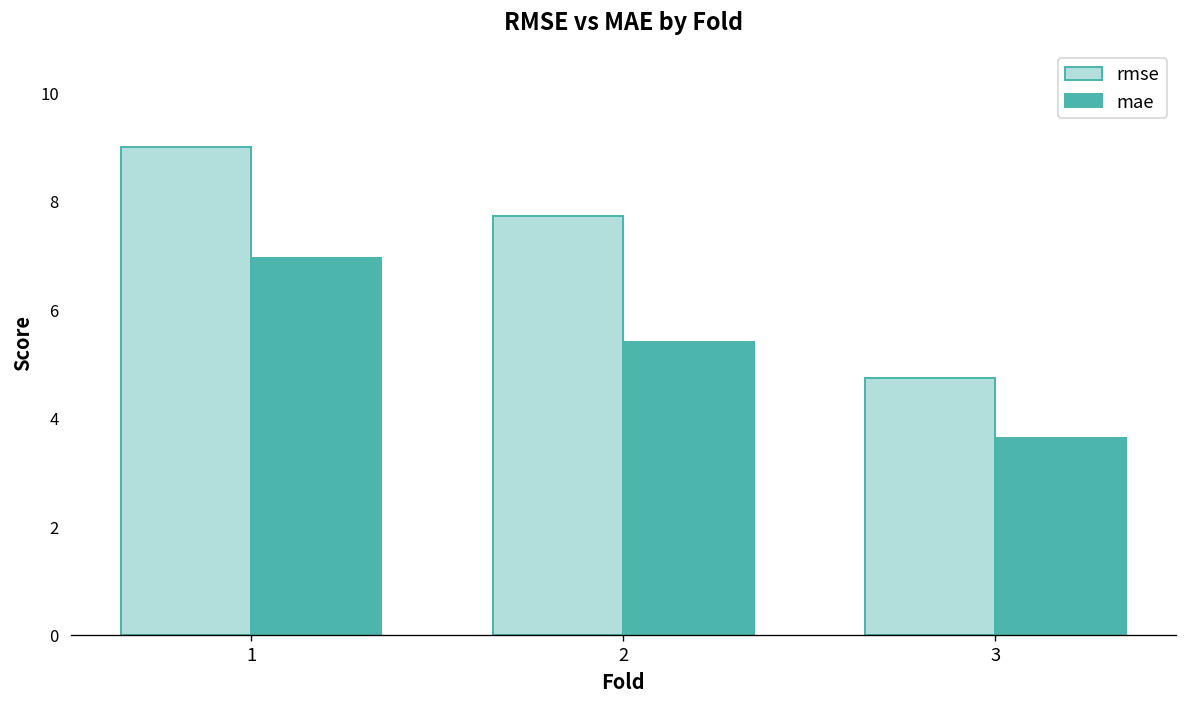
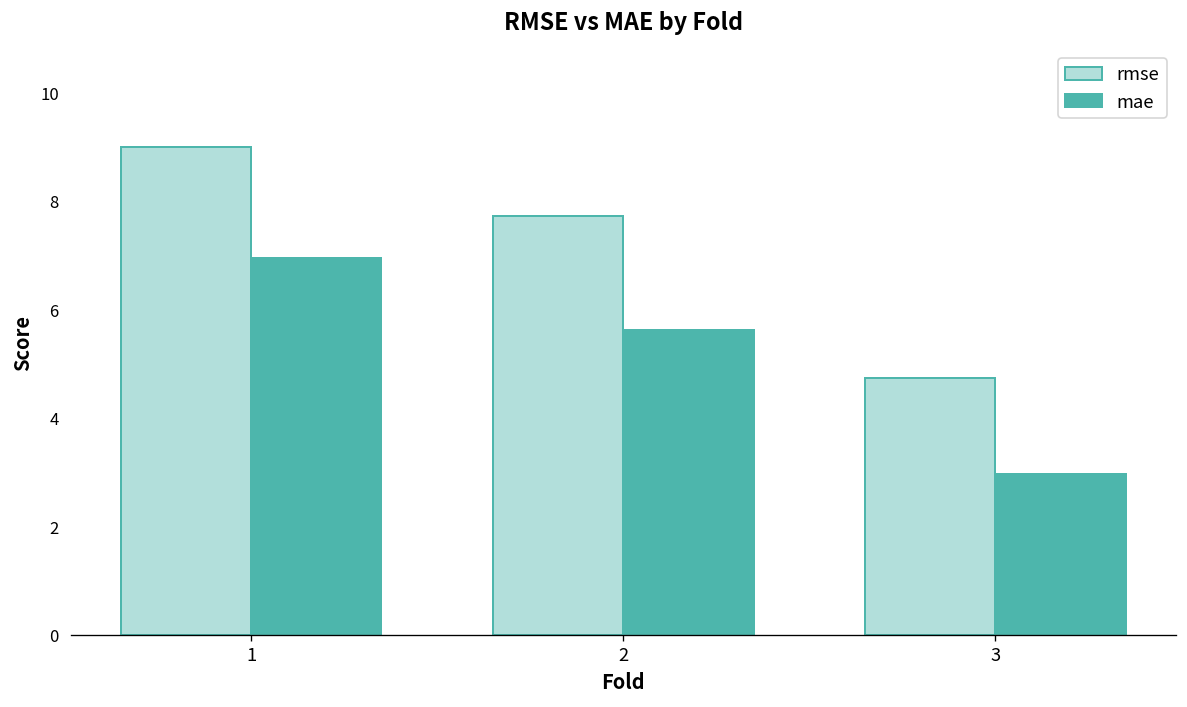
mae, 2: 5.4 -> 5.6
mae, 3: 3.6 -> 3.0
